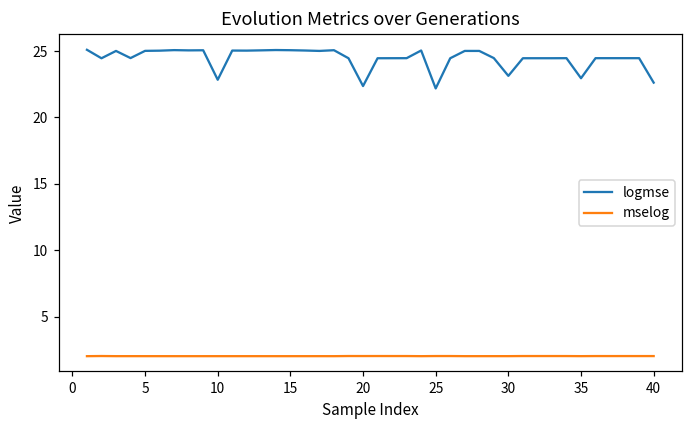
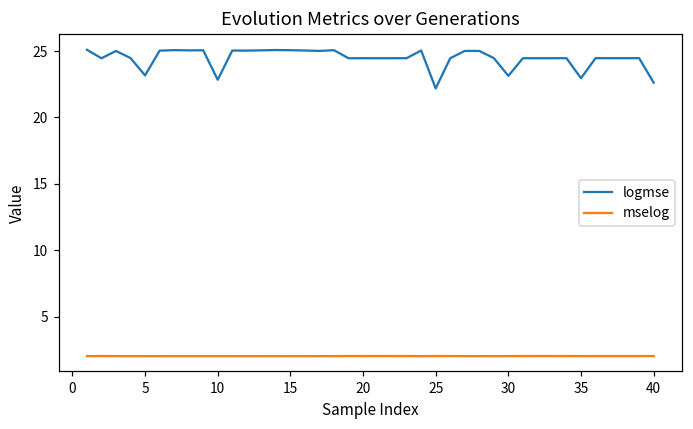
logmse, 5: 25.0 -> 23.2
logmse, 20: 22.4 -> 24.5
